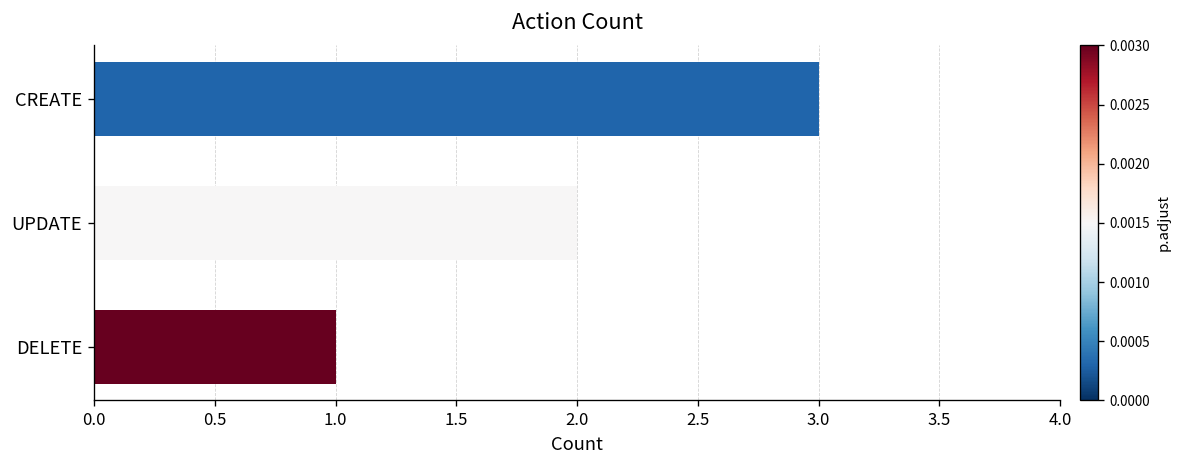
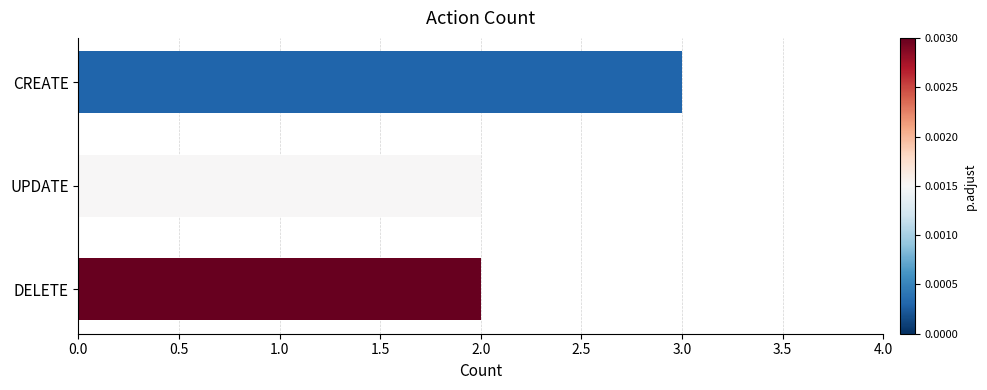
DELETE: 1 -> 2
